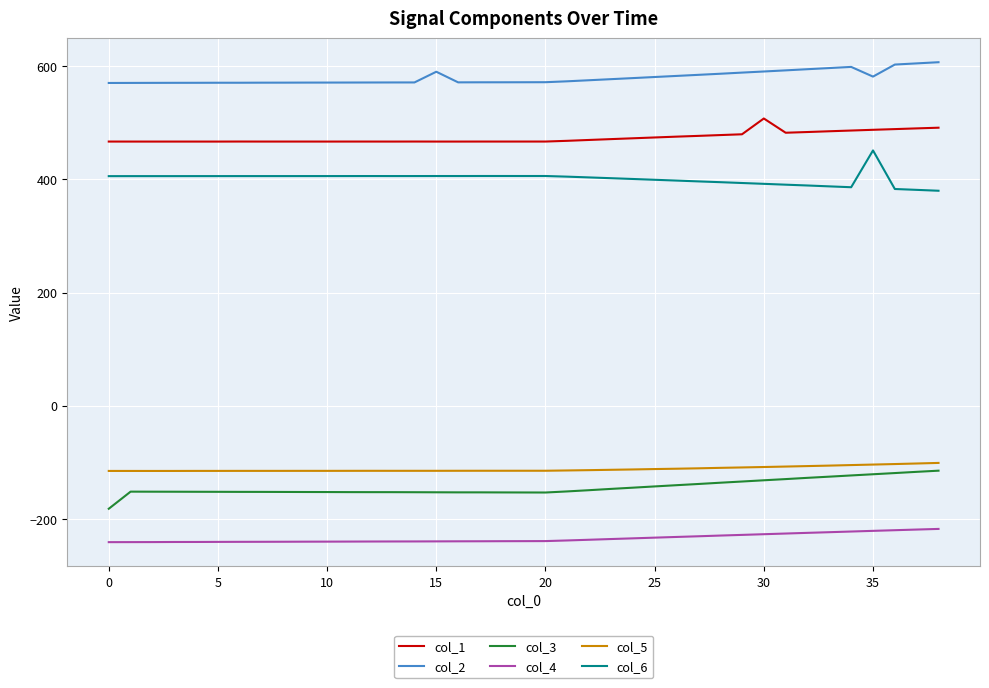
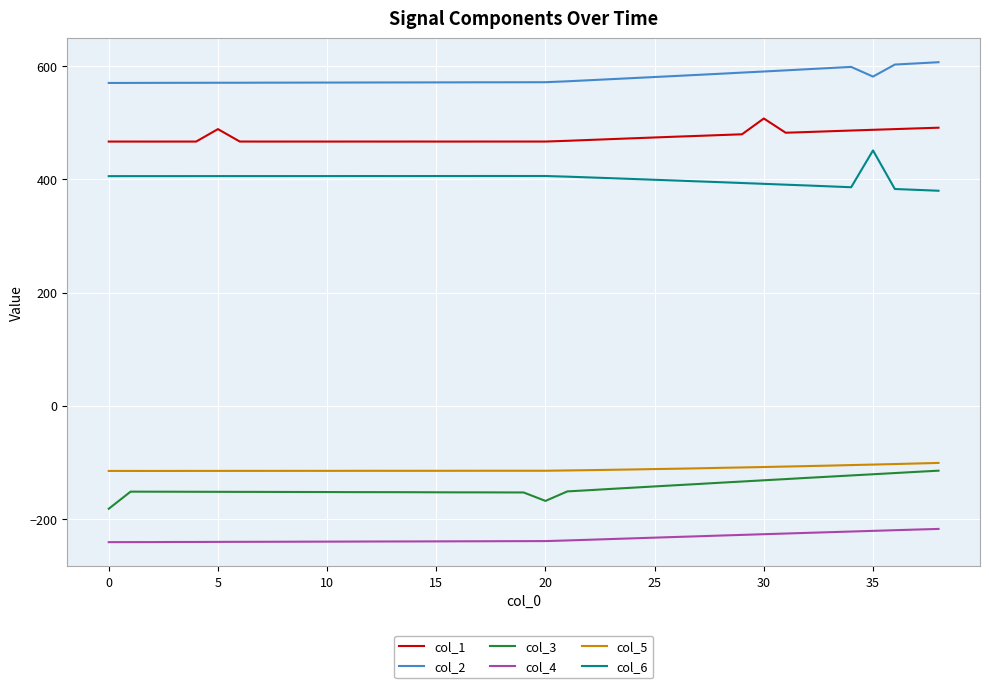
col_1, 5: 470 -> 490
col_2, 15: 590 -> 570
col_3, 20: -150 -> -170
